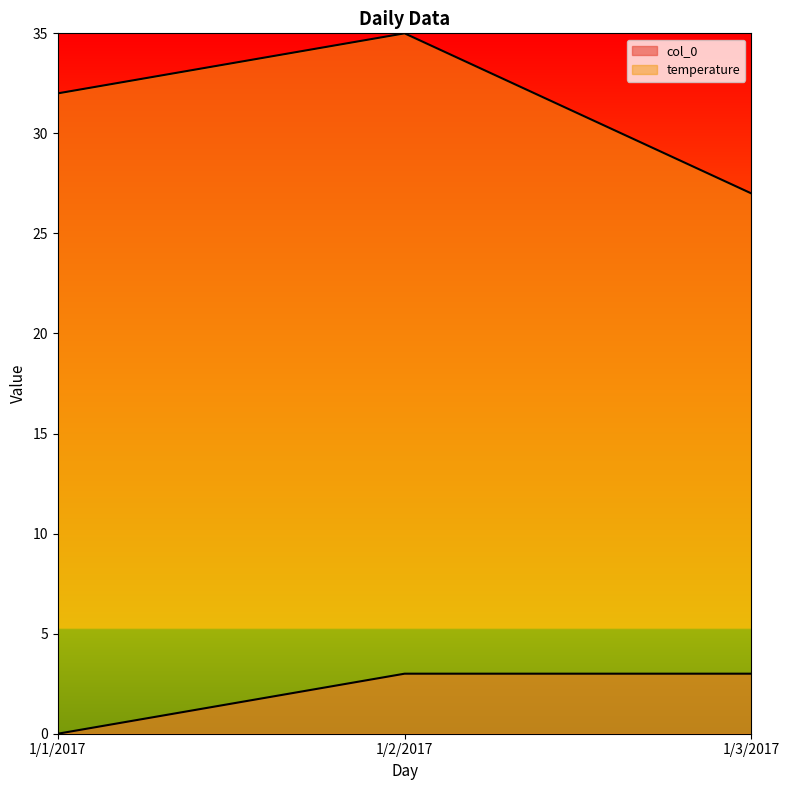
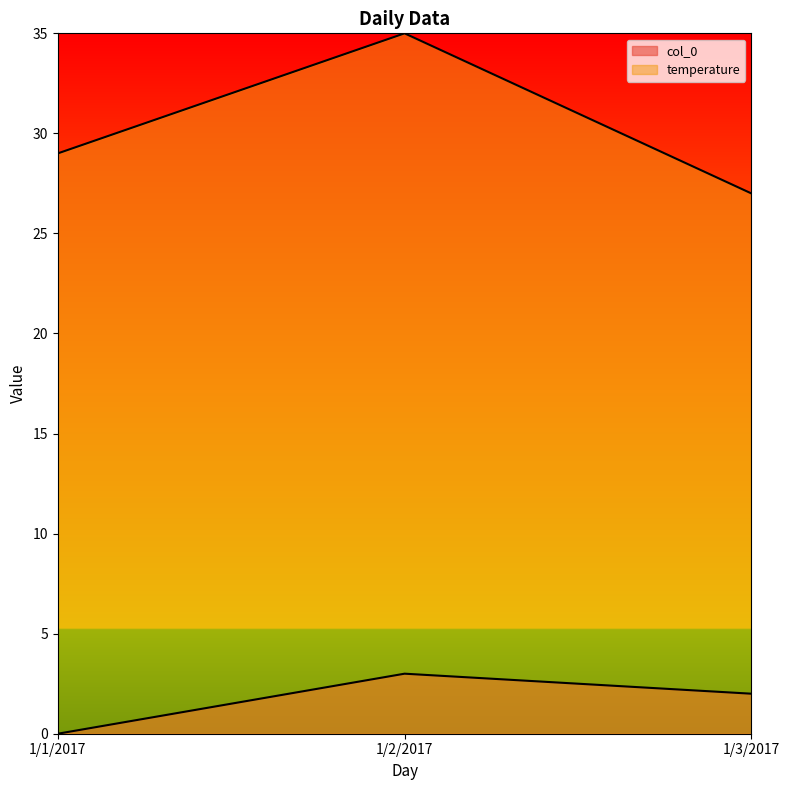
temperature, 1/1/2017: 32 -> 29
col_0, 1/3/2017: 3 -> 2
